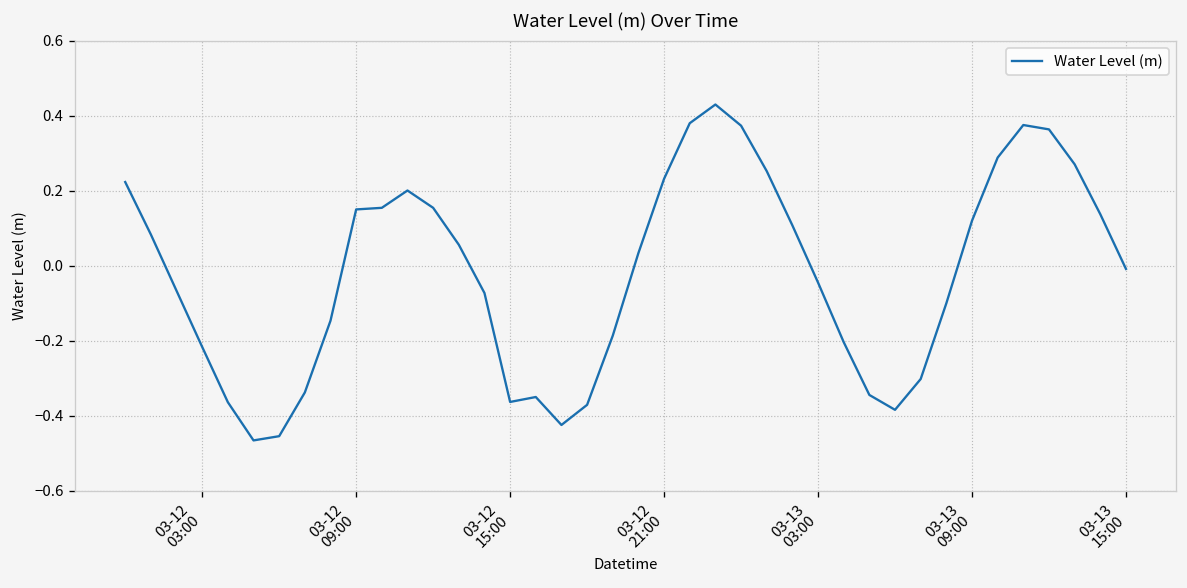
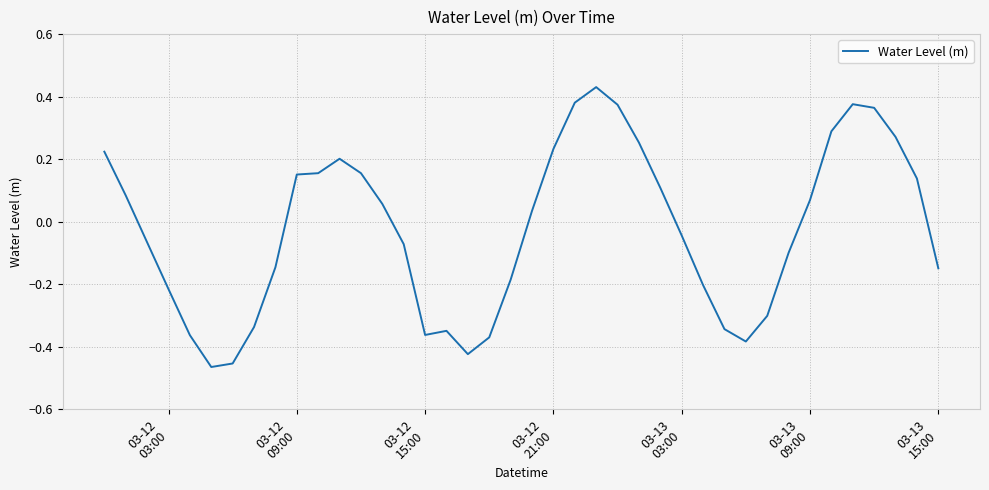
03-13 09:00: 0.12 -> 0.07
03-13 15:00: -0.01 -> -0.15
